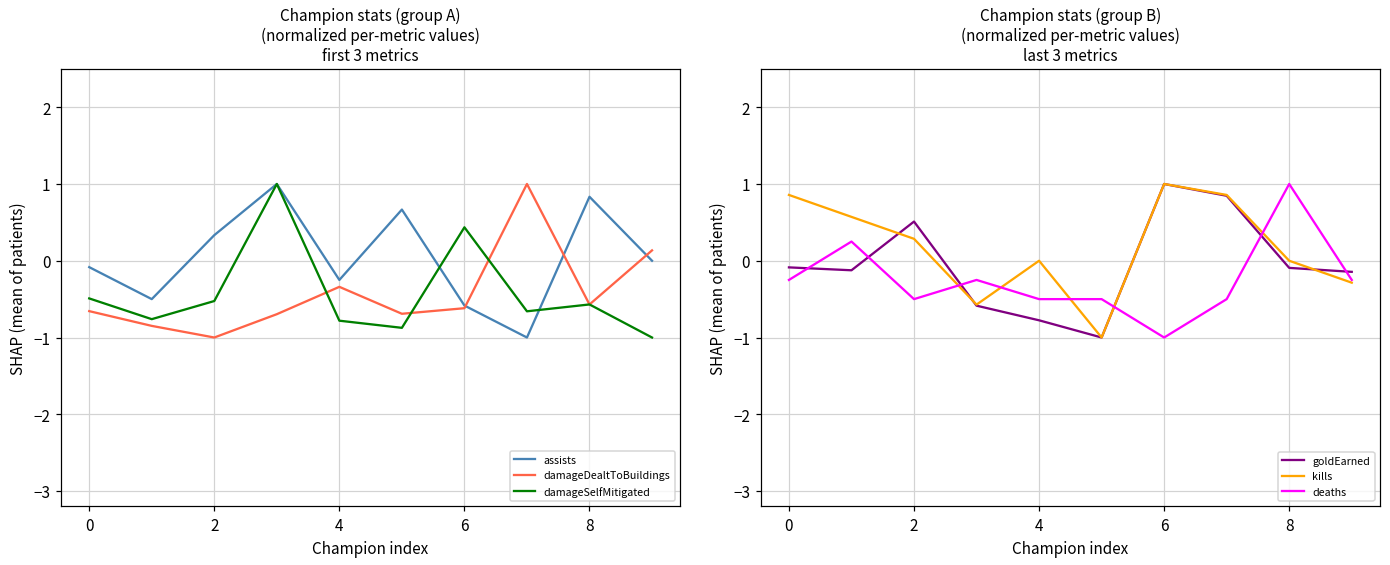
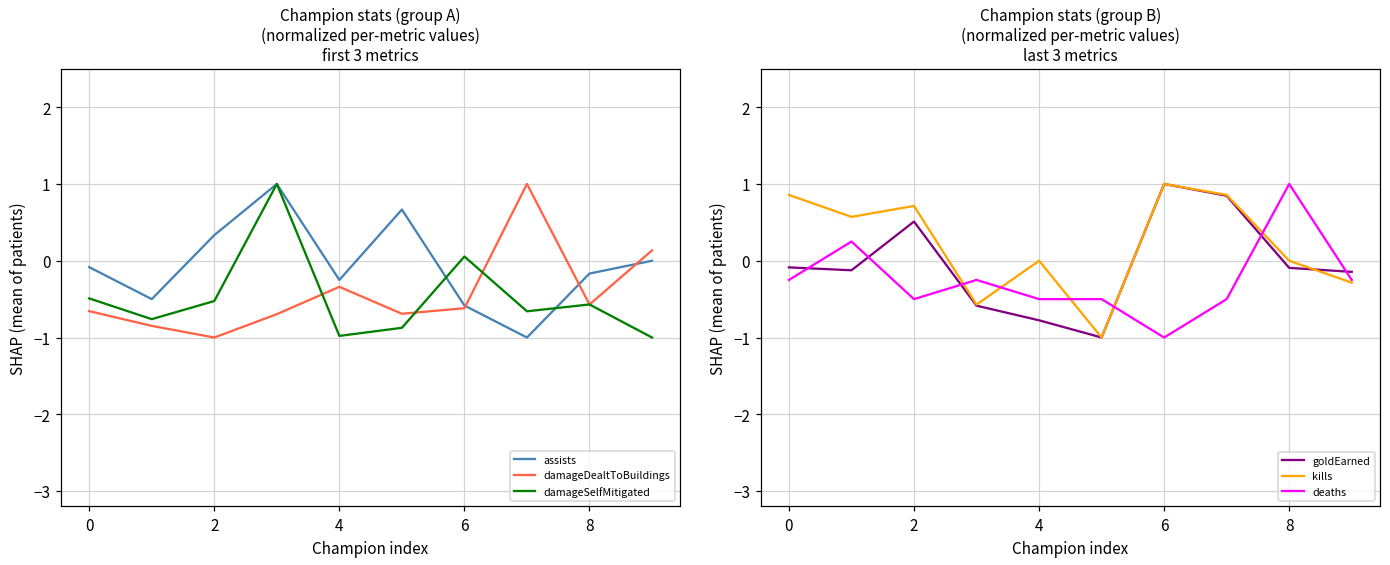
Champion stats (group A) (normalized per-metric values) first 3 metrics, damageSelfMitigated, 4: -0.8 -> -1.0
Champion stats (group A) (normalized per-metric values) first 3 metrics, damageSelfMitigated, 6: 0.4 -> 0.1
Champion stats (group A) (normalized per-metric values) first 3 metrics, assists, 8: 0.8 -> -0.2
Champion stats (group B) (normalized per-metric values) last 3 metrics, kills, 2: 0.3 -> 0.7
